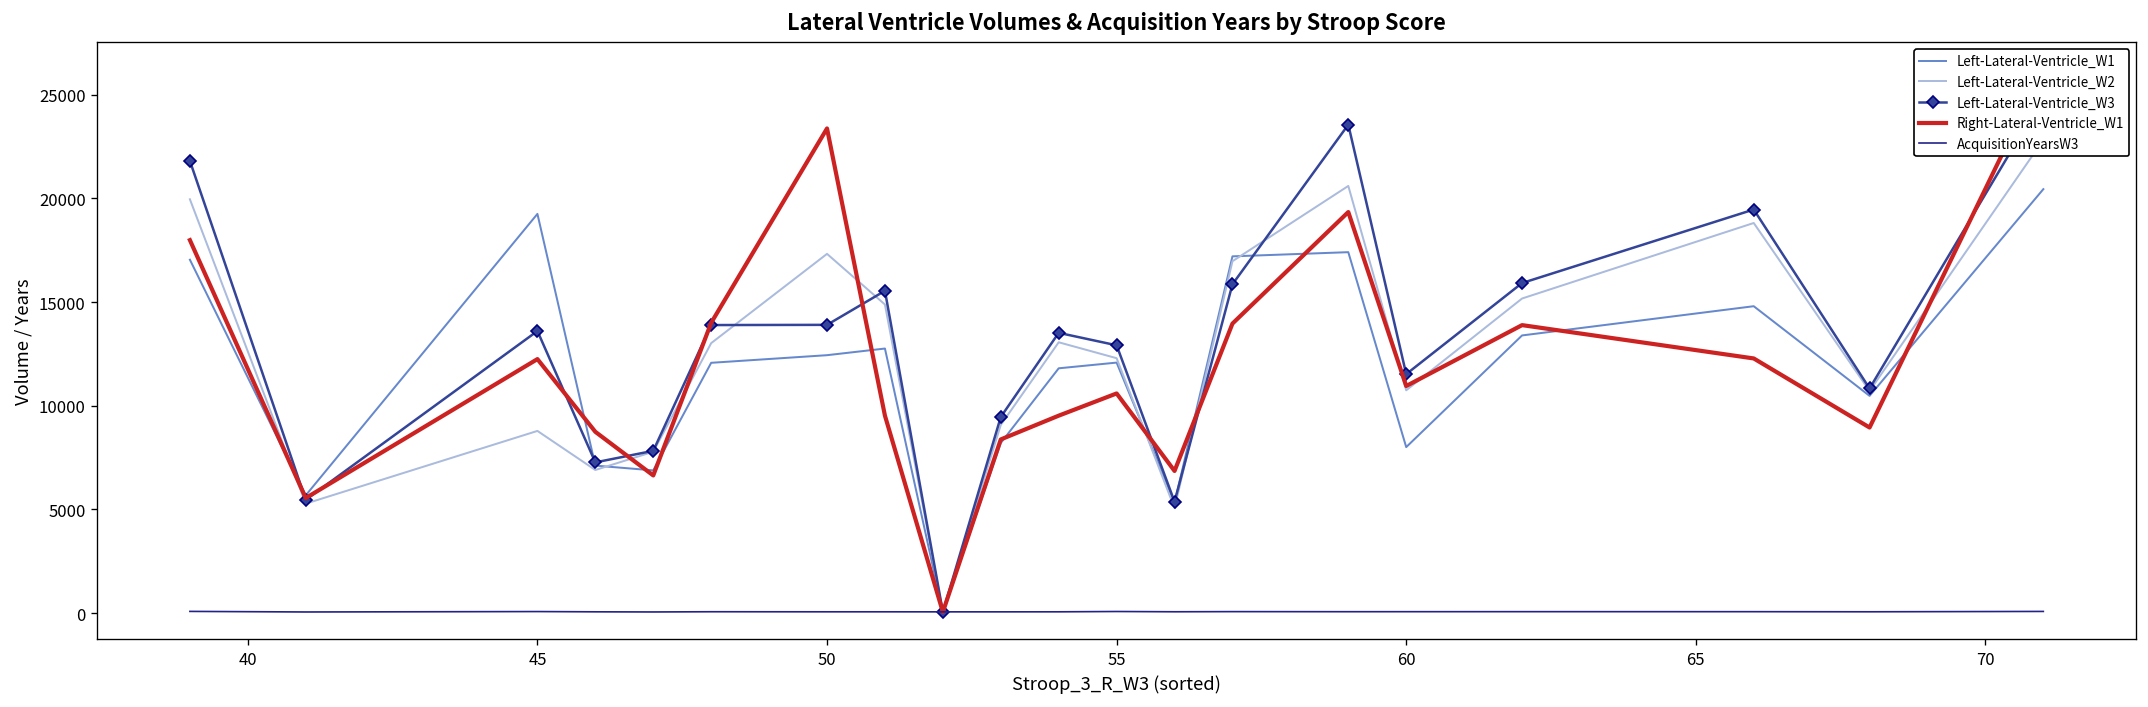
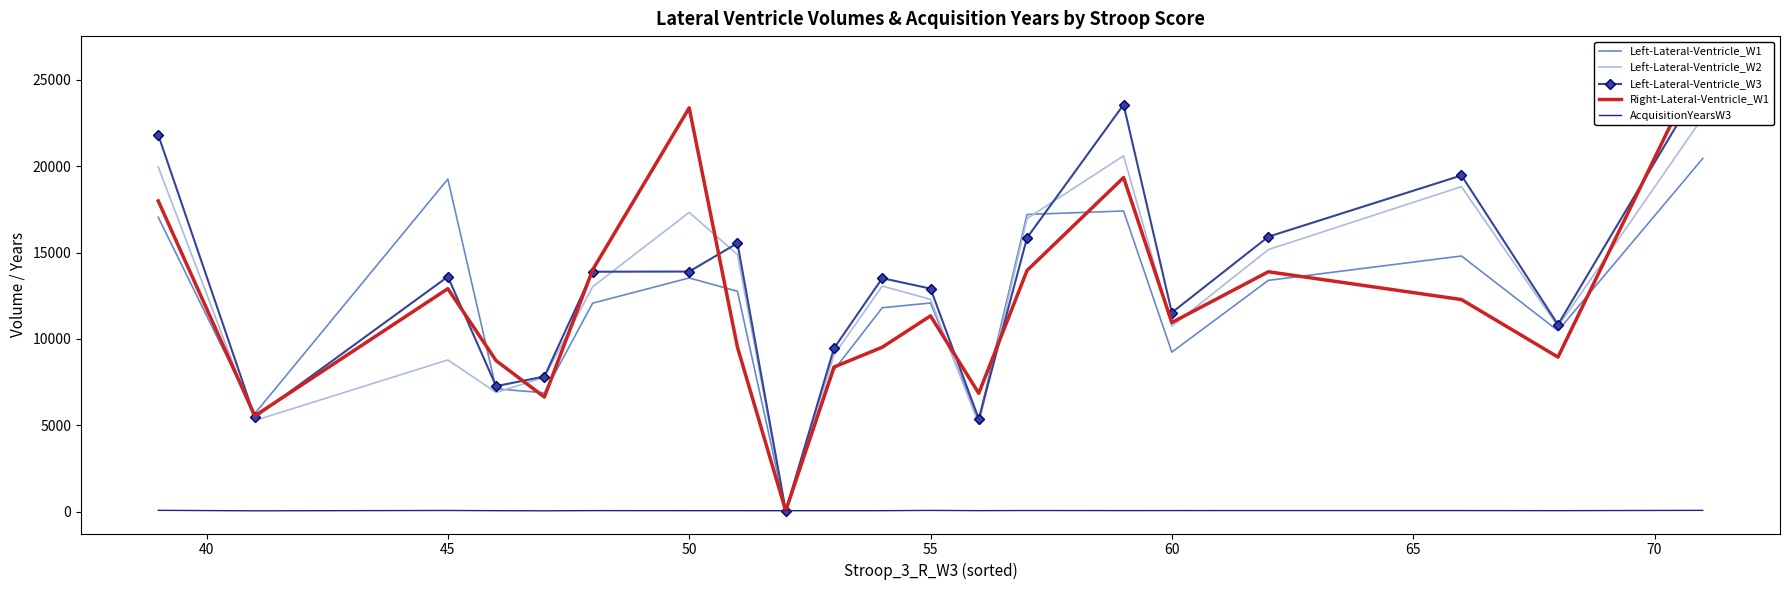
Right-Lateral-Ventricle_W1, 45: 12200 -> 12900
Left-Lateral-Ventricle_W1, 50: 12400 -> 13500
Right-Lateral-Ventricle_W1, 55: 10600 -> 11300
Left-Lateral-Ventricle_W1, 60: 8000 -> 9200
